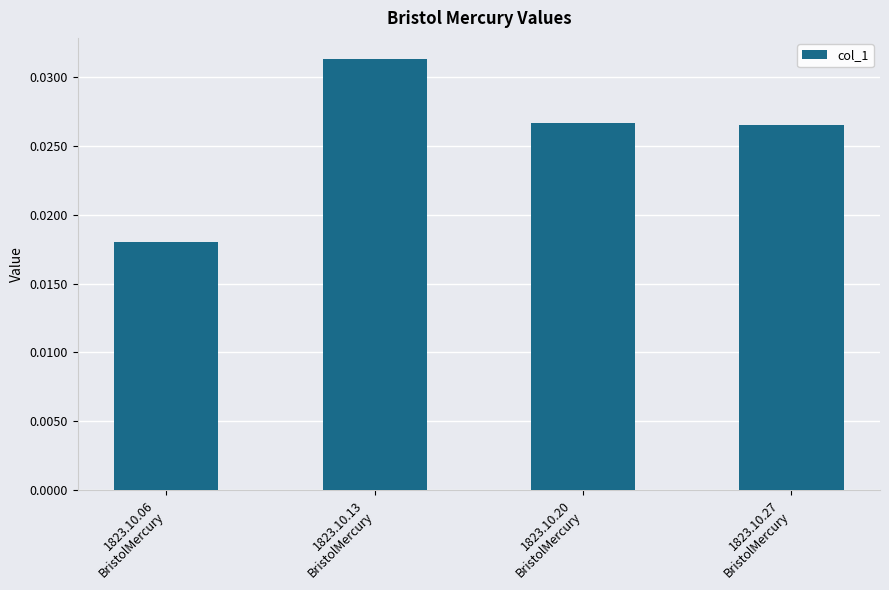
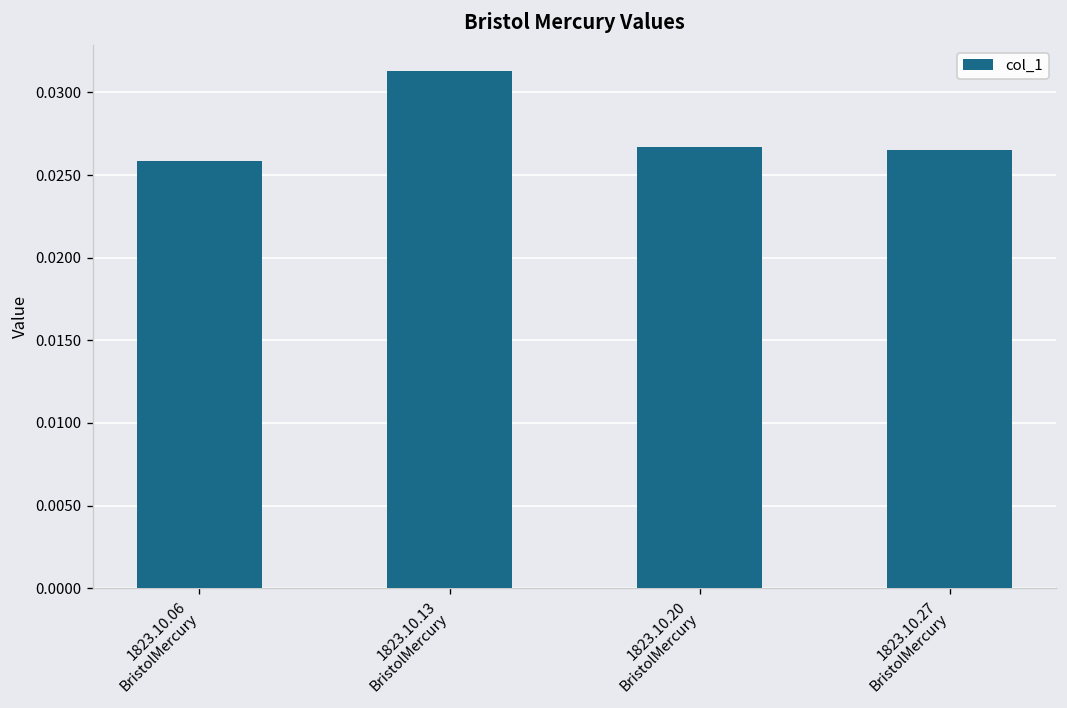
1823.10.06 BristolMercury: 0.0180 -> 0.0258
